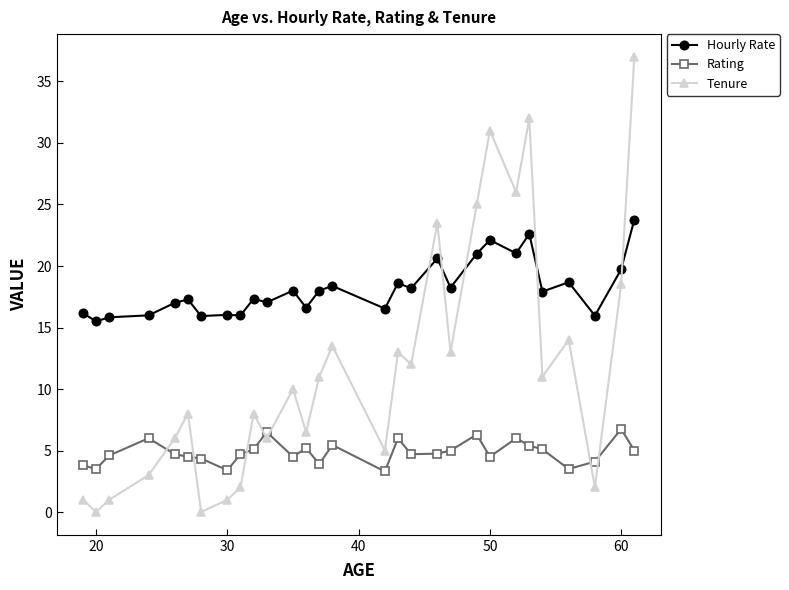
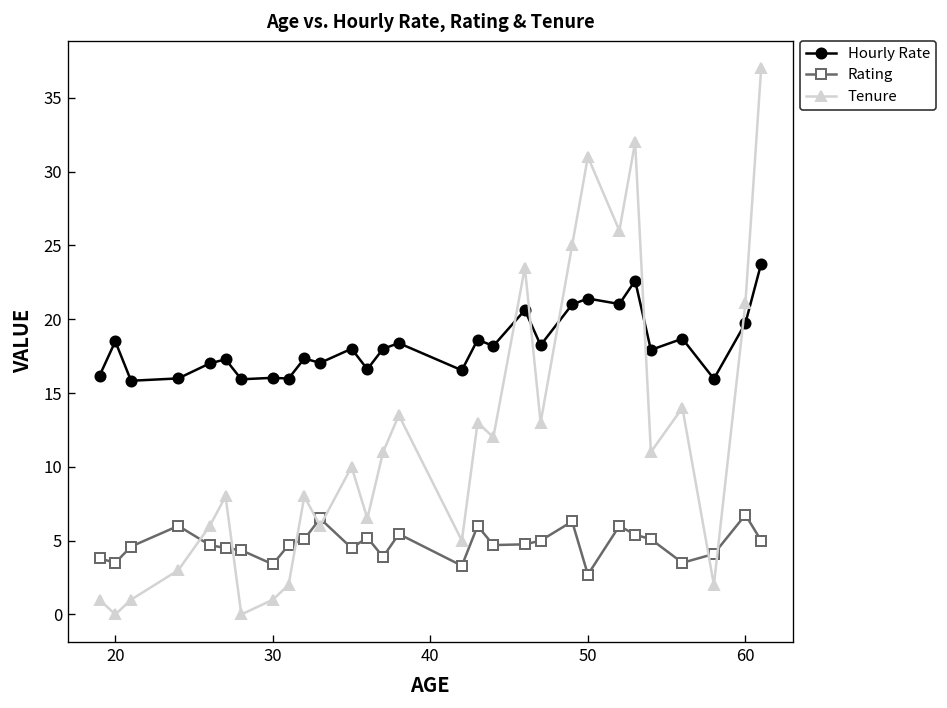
Hourly Rate, 20: 15.5 -> 18.5
Hourly Rate, 50: 22.1 -> 21.4
Rating, 50: 4.5 -> 2.7
Tenure, 60: 18.5 -> 21.1
